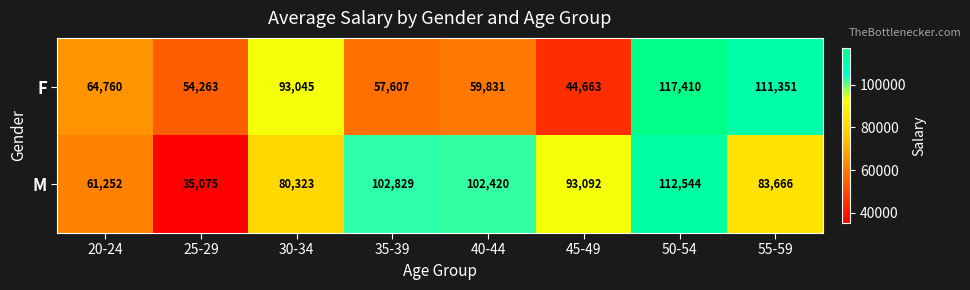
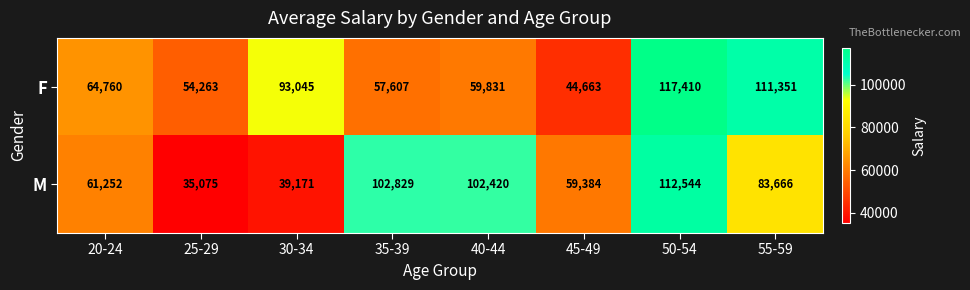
M, 30-34: 80,323 -> 39,171
M, 45-49: 93,092 -> 59,384
